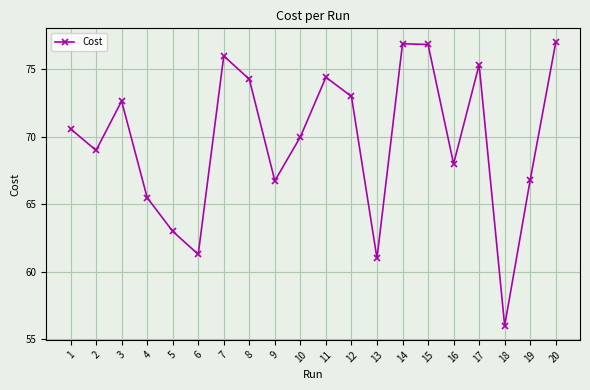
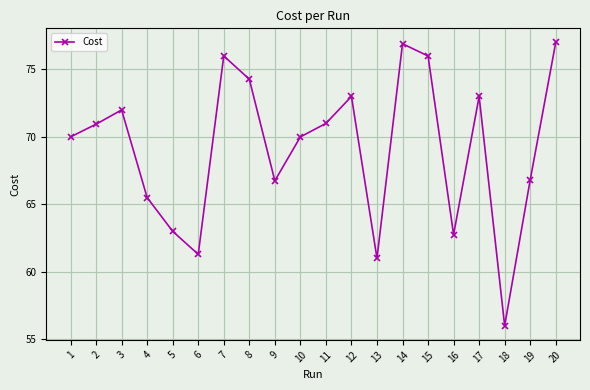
1: 70.6 -> 70.0
2: 69.0 -> 70.9
3: 72.7 -> 72.0
11: 74.4 -> 71.0
15: 76.9 -> 76.0
16: 68.0 -> 62.8
17: 75.4 -> 73.0
